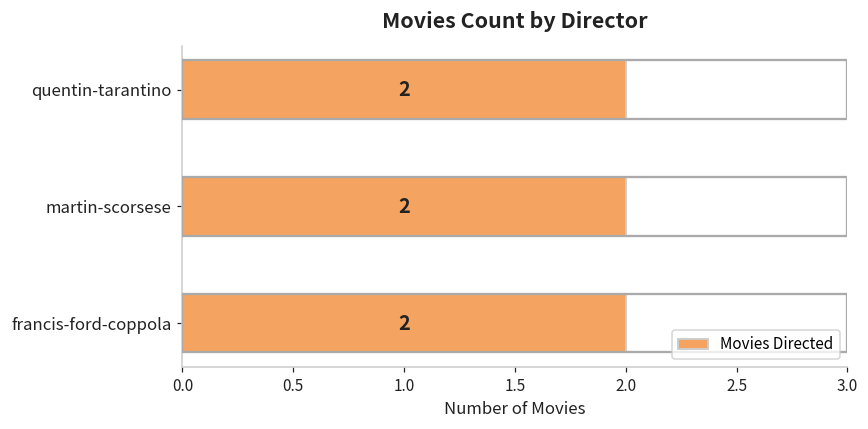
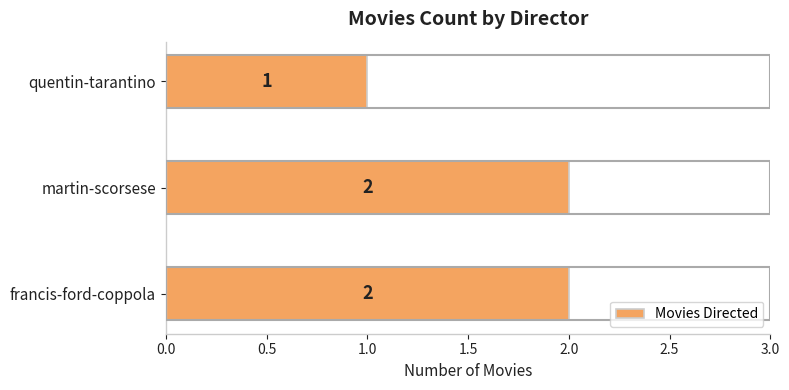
quentin-tarantino: 2 -> 1
